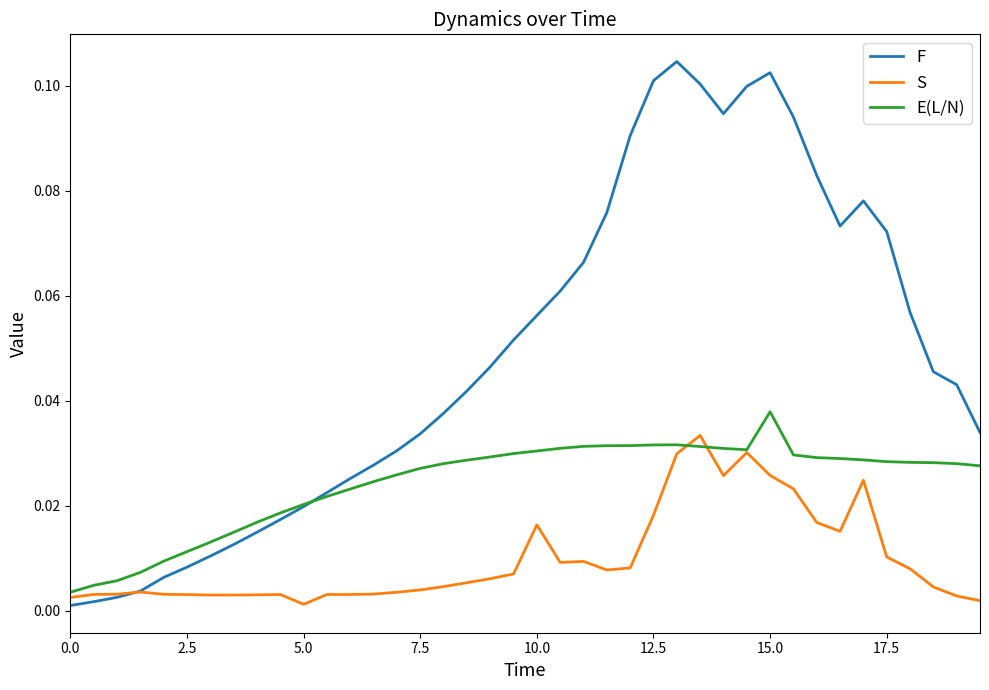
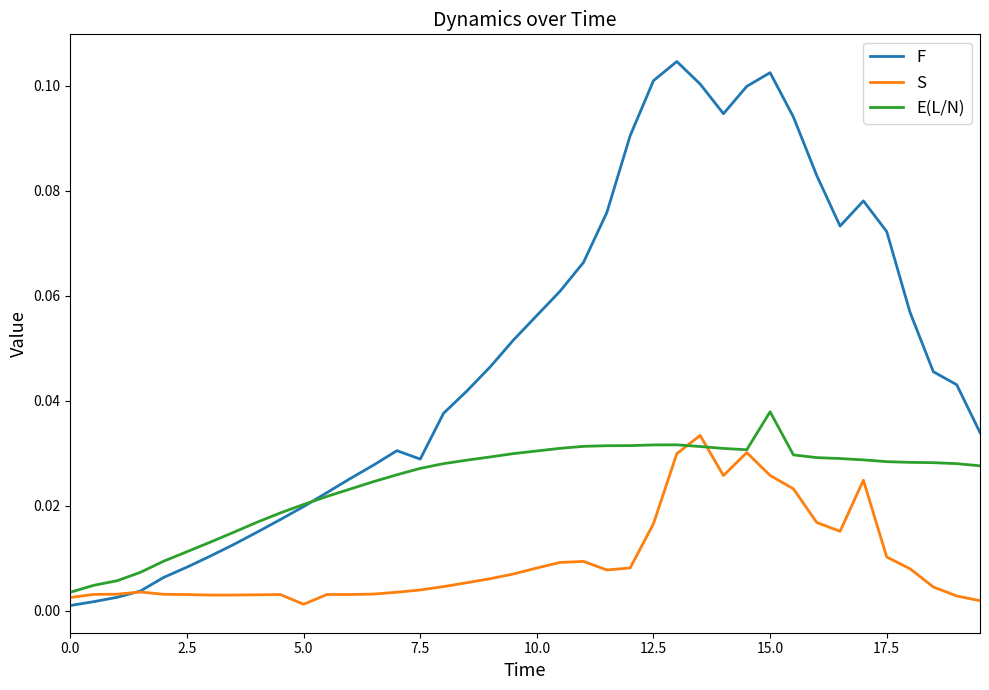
F, 7.5: 0.034 -> 0.029
S, 10.0: 0.016 -> 0.008
S, 12.5: 0.018 -> 0.017
